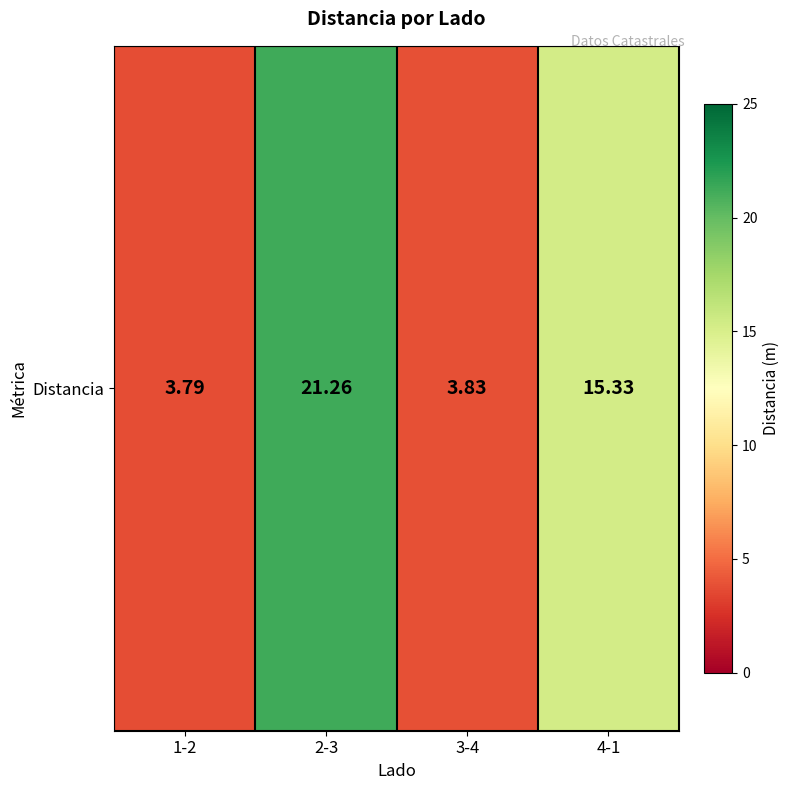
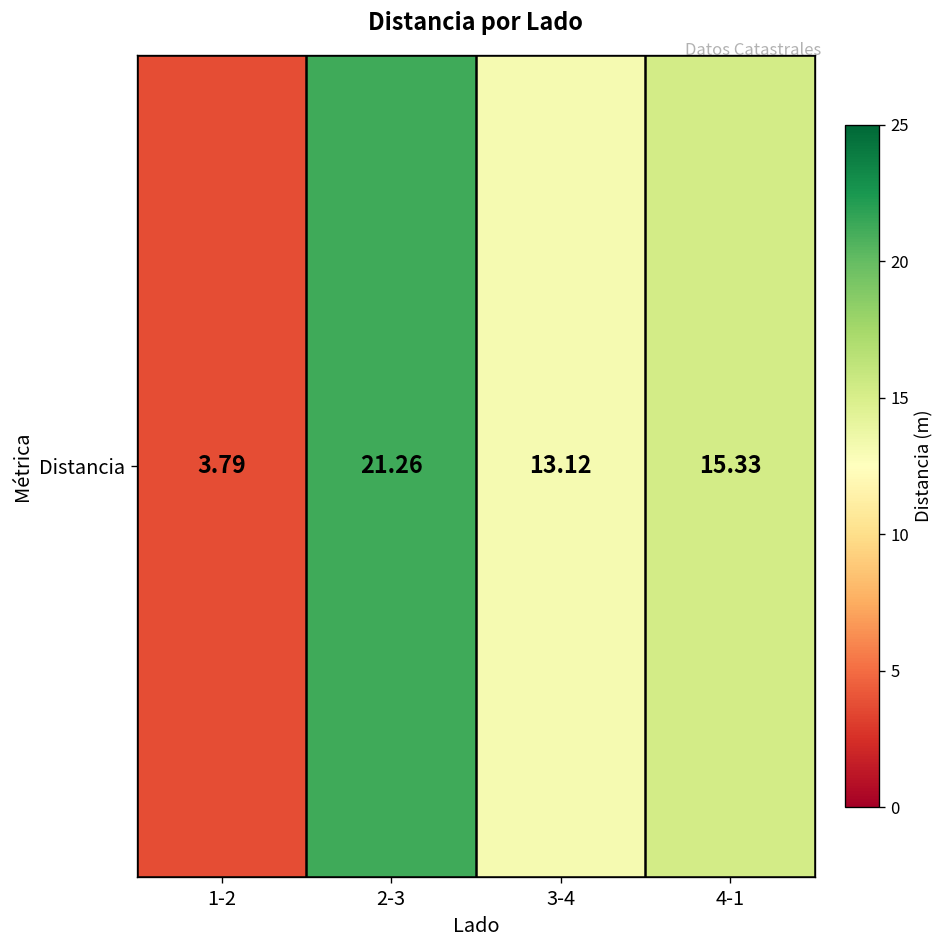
Distancia, 3-4: 3.83 -> 13.12
